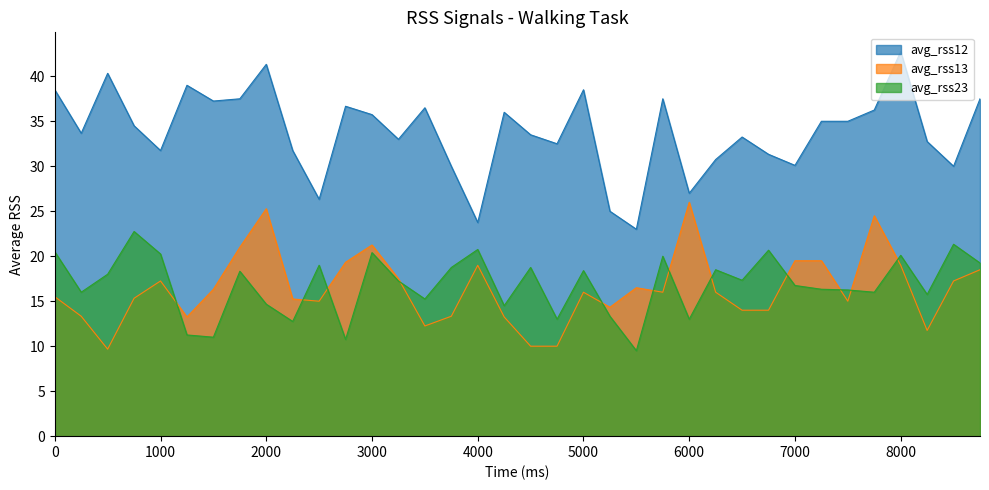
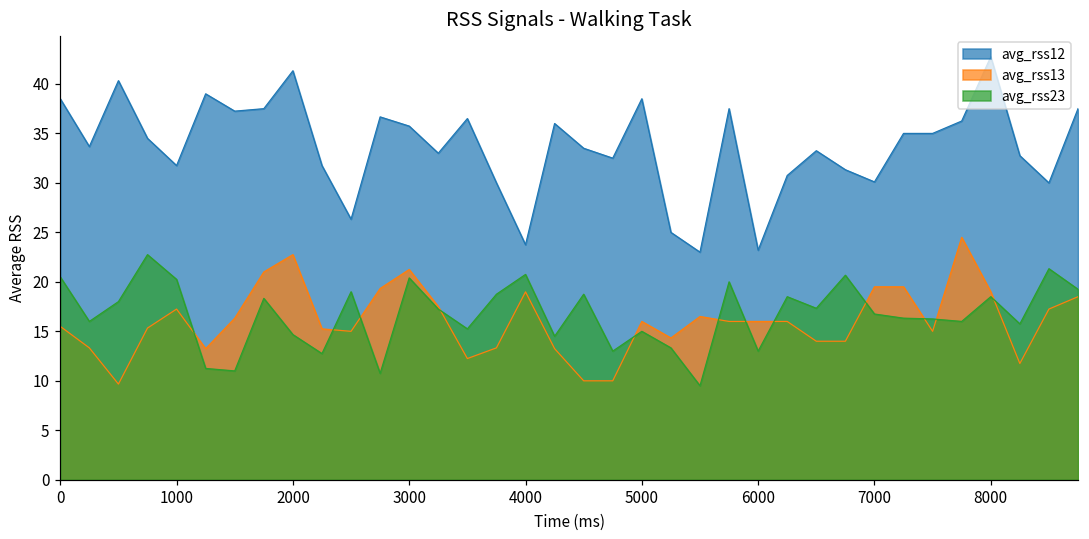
avg_rss13, 2000: 25 -> 23
avg_rss23, 5000: 18 -> 15
avg_rss12, 6000: 27 -> 23
avg_rss13, 6000: 26 -> 16
avg_rss23, 8000: 20 -> 19
